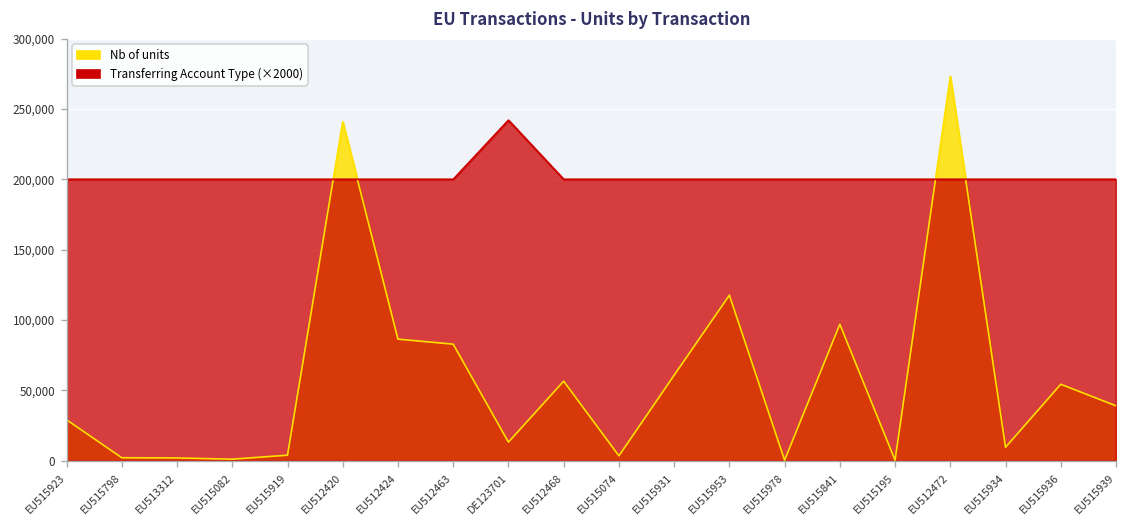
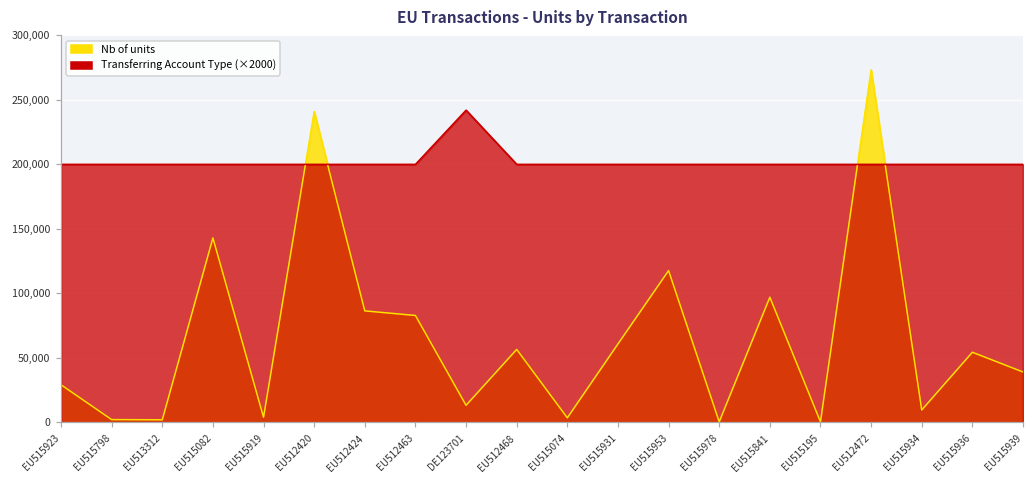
Nb of units, EU515082: 1,000 -> 143,000
